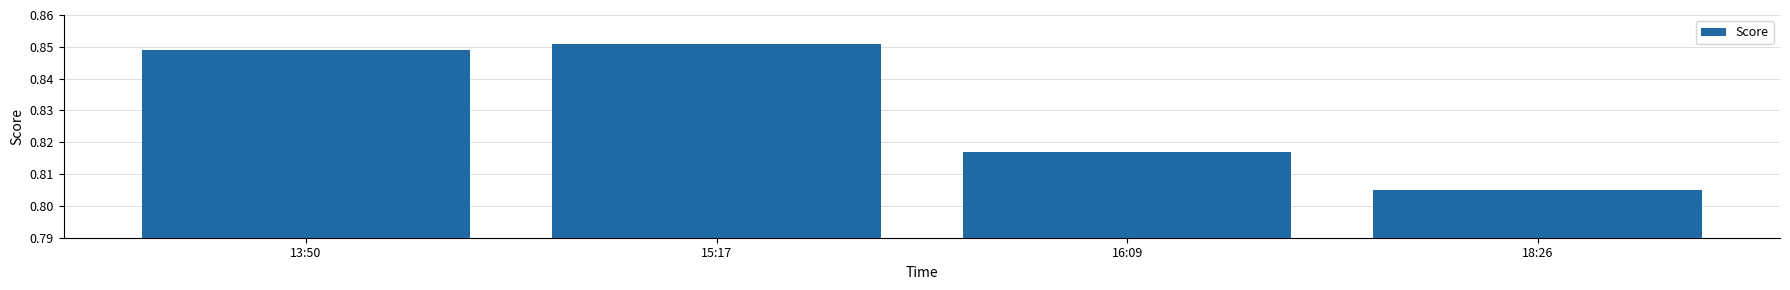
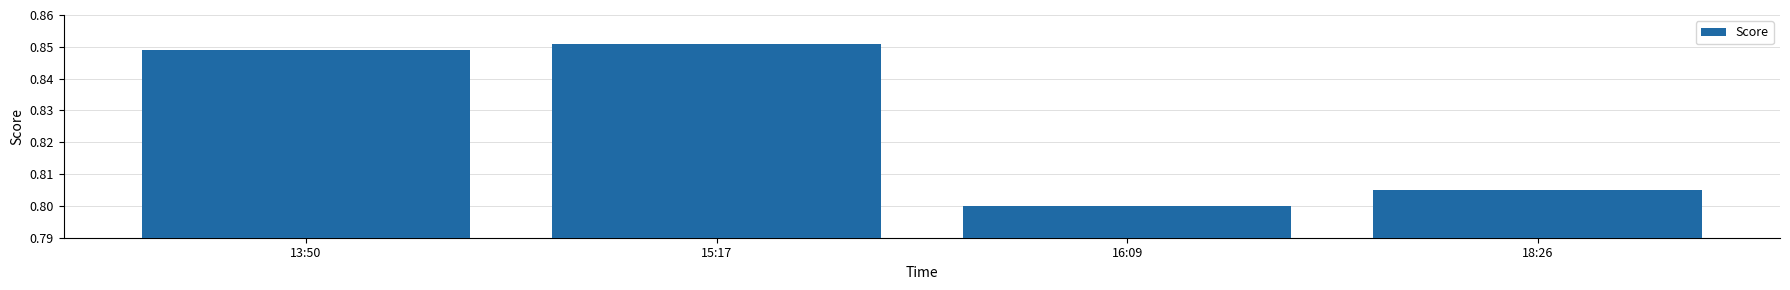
16:09: 0.817 -> 0.800
